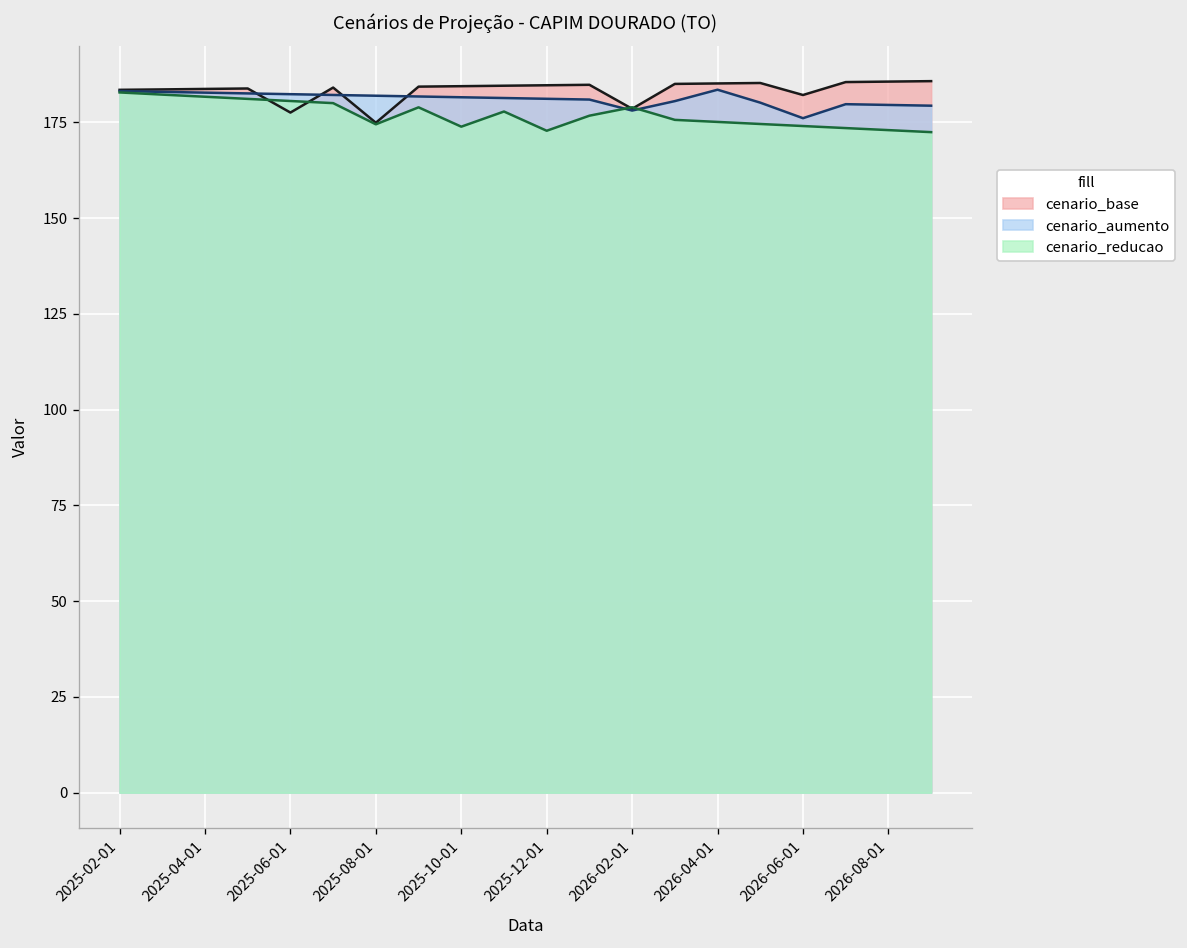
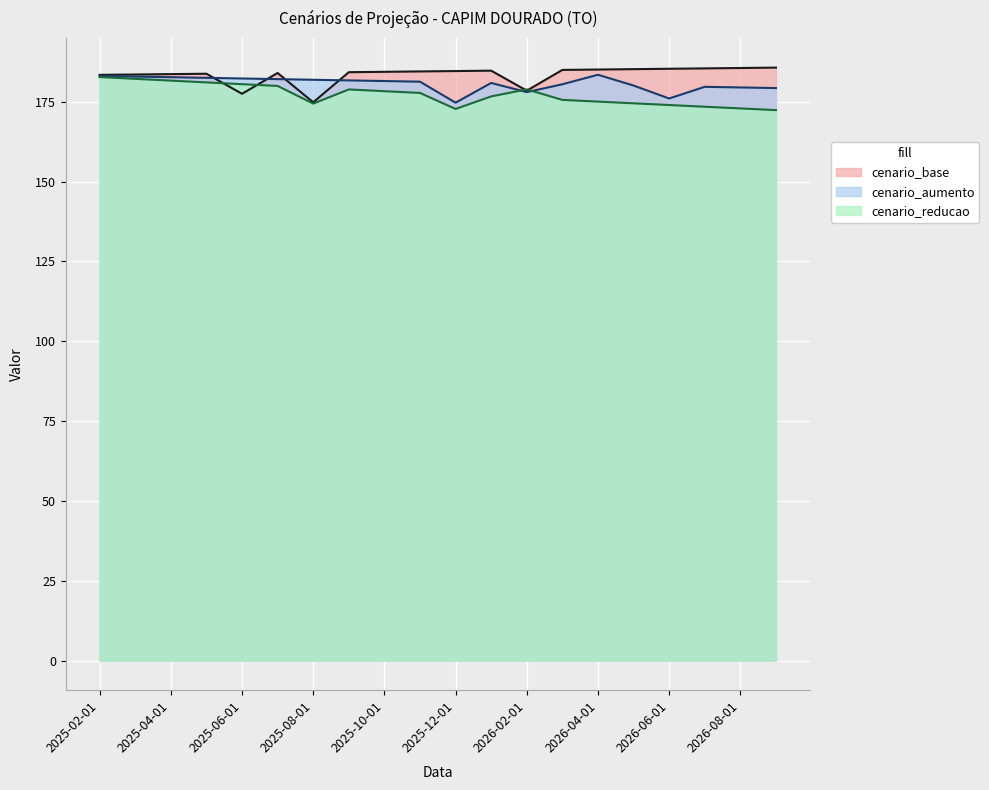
cenario_reducao, 2025-10-01: 174 -> 178
cenario_aumento, 2025-12-01: 181 -> 175
cenario_base, 2026-06-01: 182 -> 185
